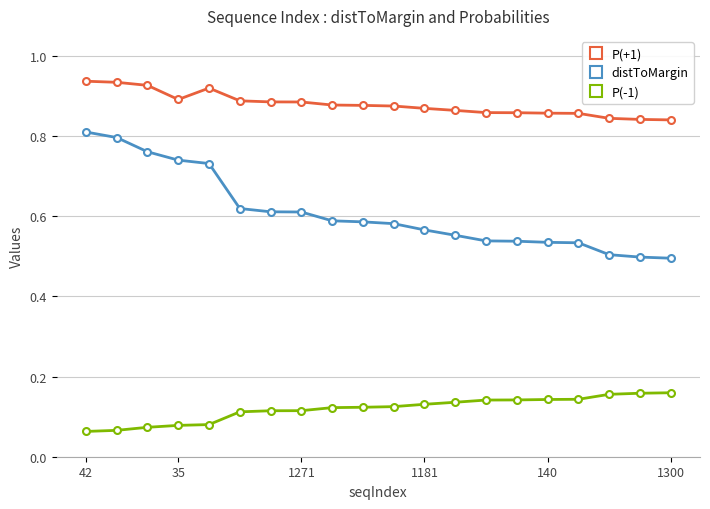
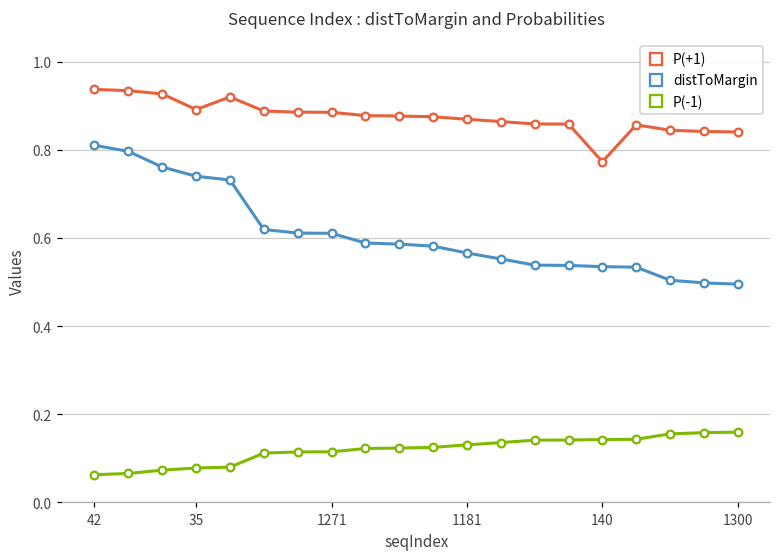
P(+1), 140: 0.86 -> 0.77
